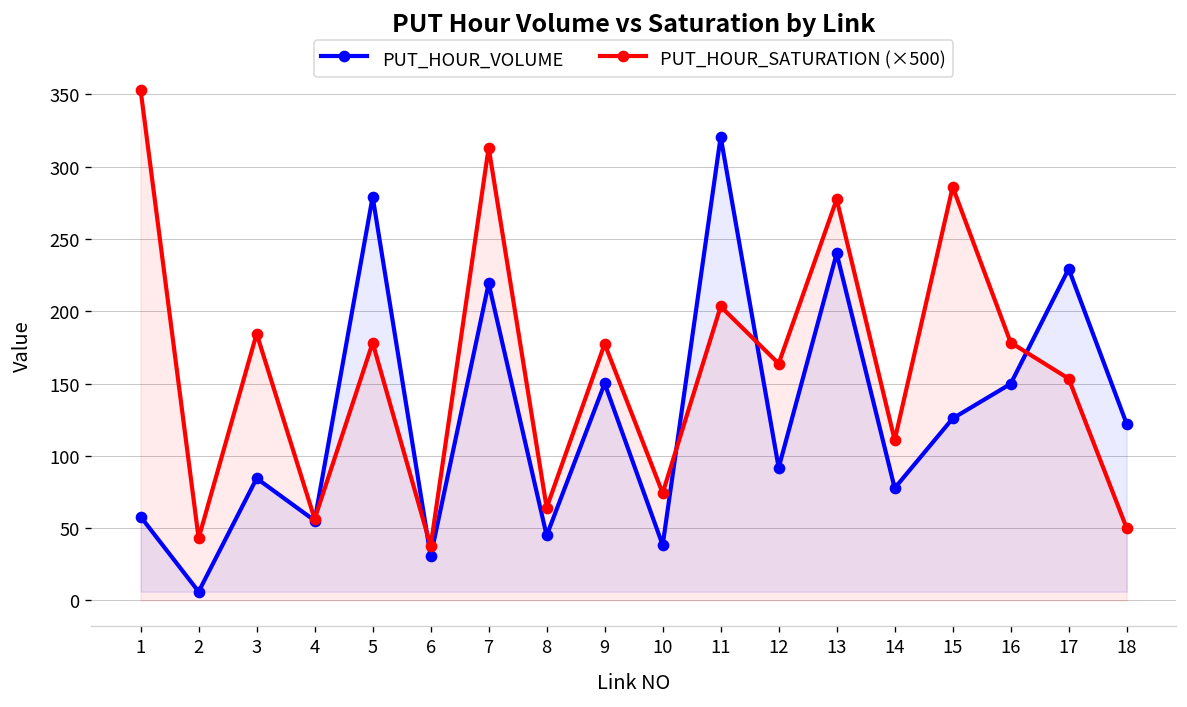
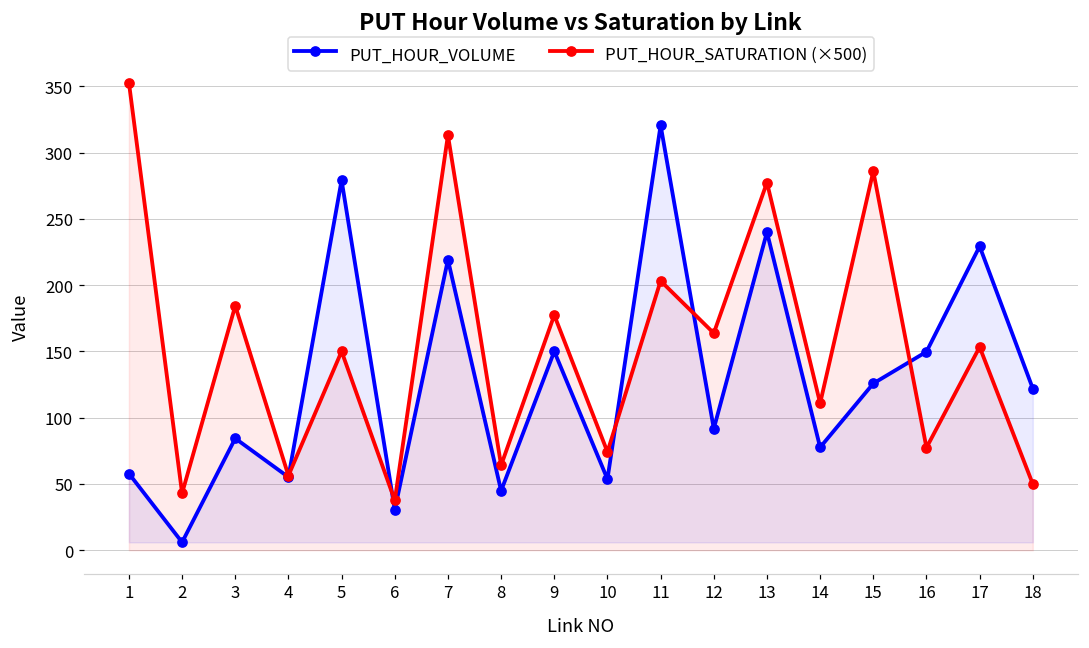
PUT_HOUR_SATURATION (×500), 5: 178 -> 150
PUT_HOUR_VOLUME, 10: 38 -> 54
PUT_HOUR_SATURATION (×500), 16: 178 -> 77
